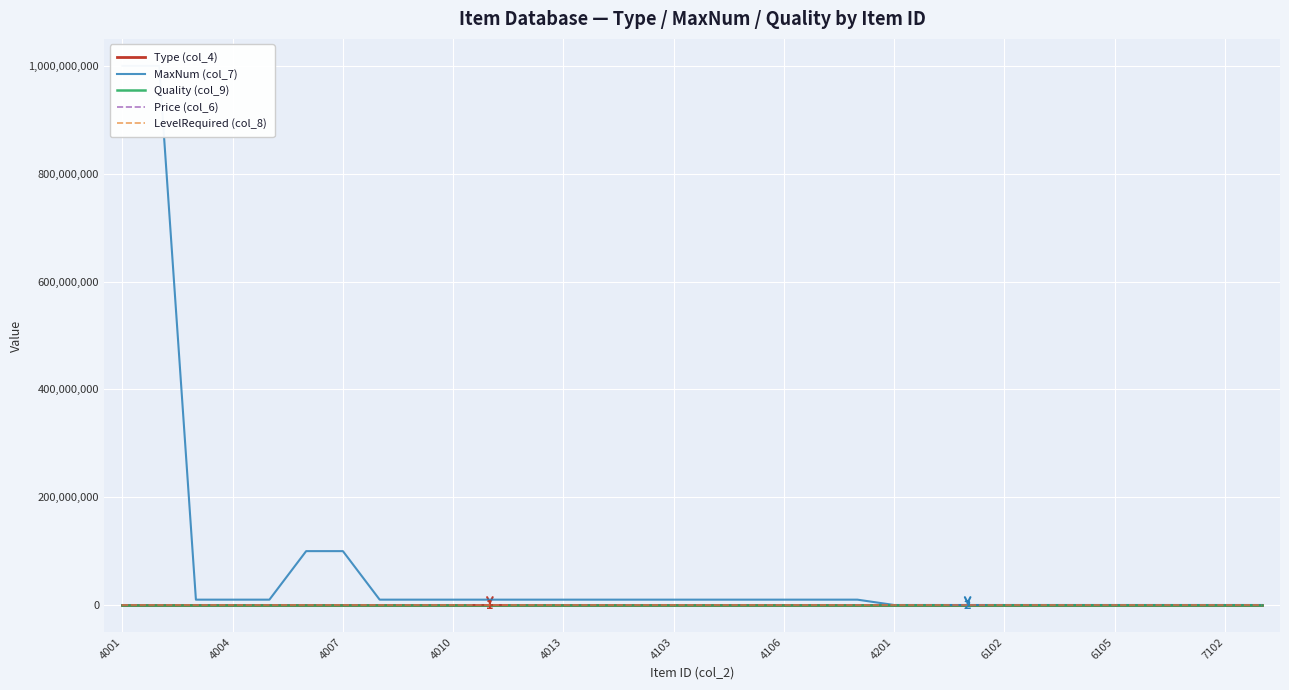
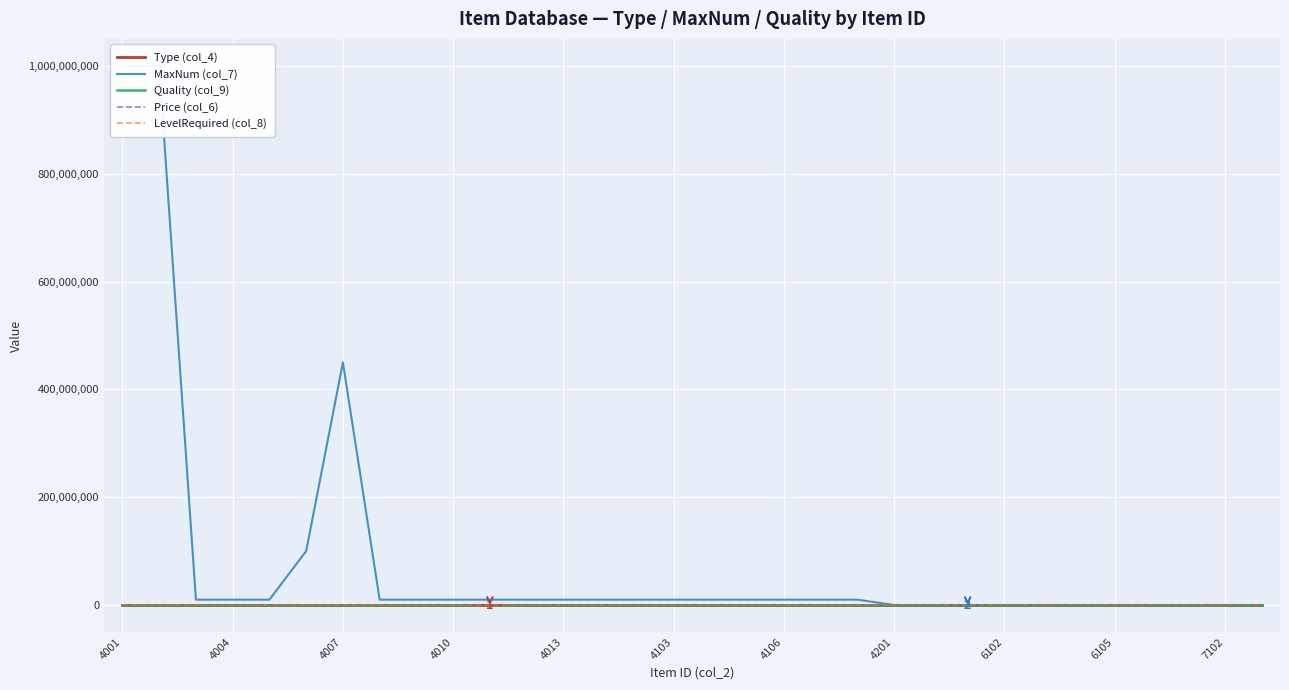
MaxNum (col_7), 4007: 100,000,000 -> 450,000,000
